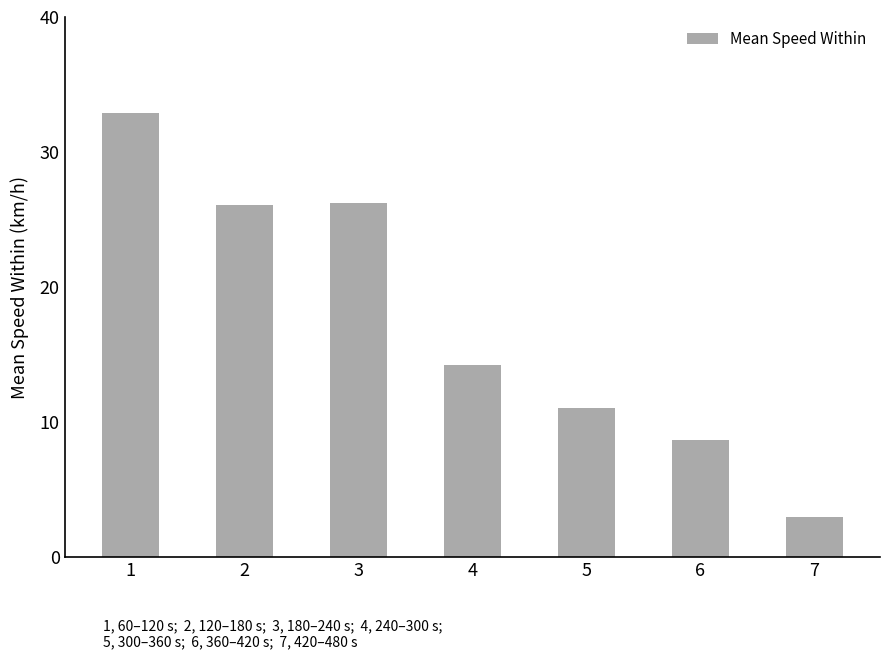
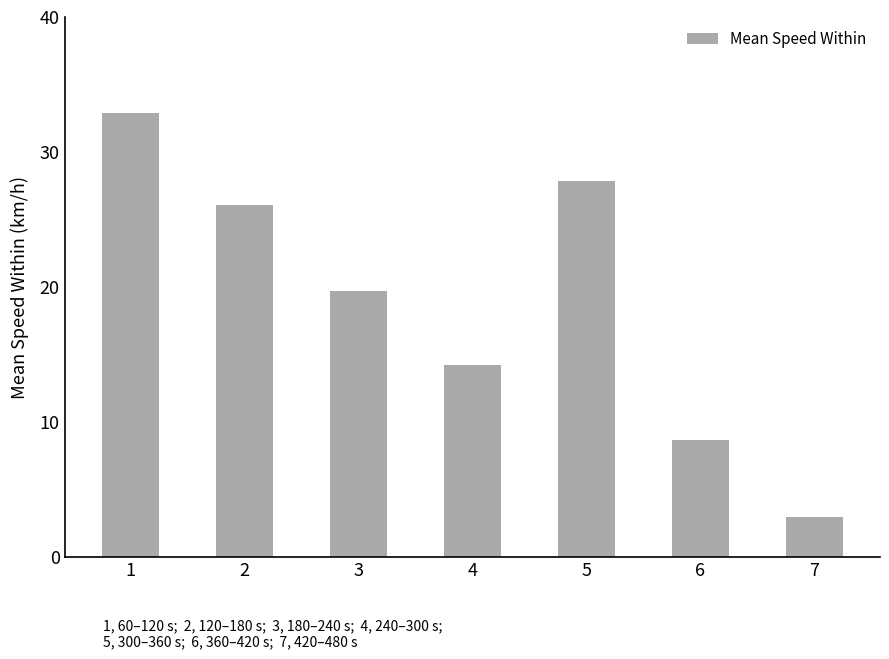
3: 26.2 -> 19.7
5: 11.1 -> 27.9
